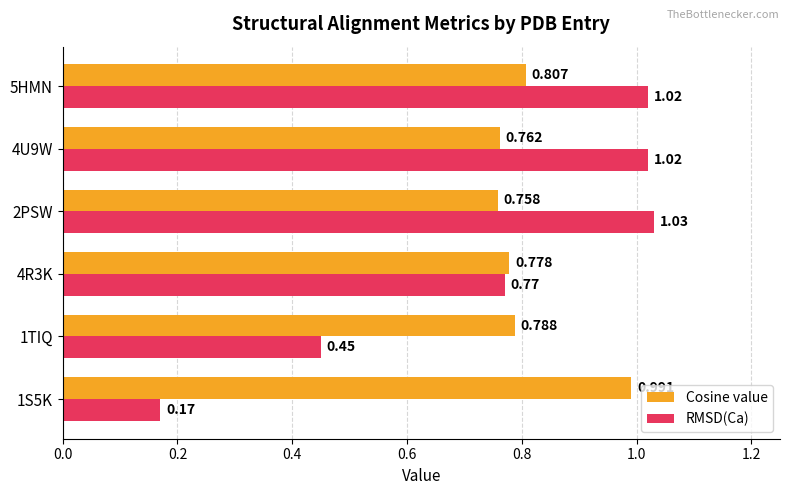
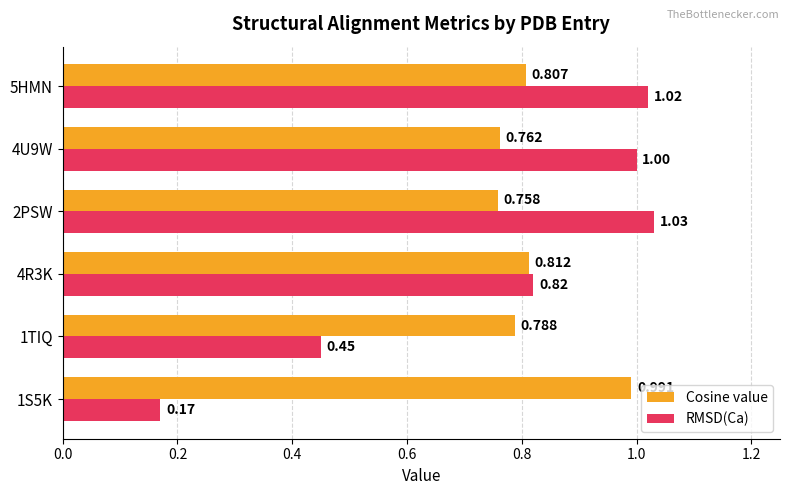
RMSD(Ca), 4U9W: 1.02 -> 1.00
Cosine value, 4R3K: 0.778 -> 0.812
RMSD(Ca), 4R3K: 0.77 -> 0.82
